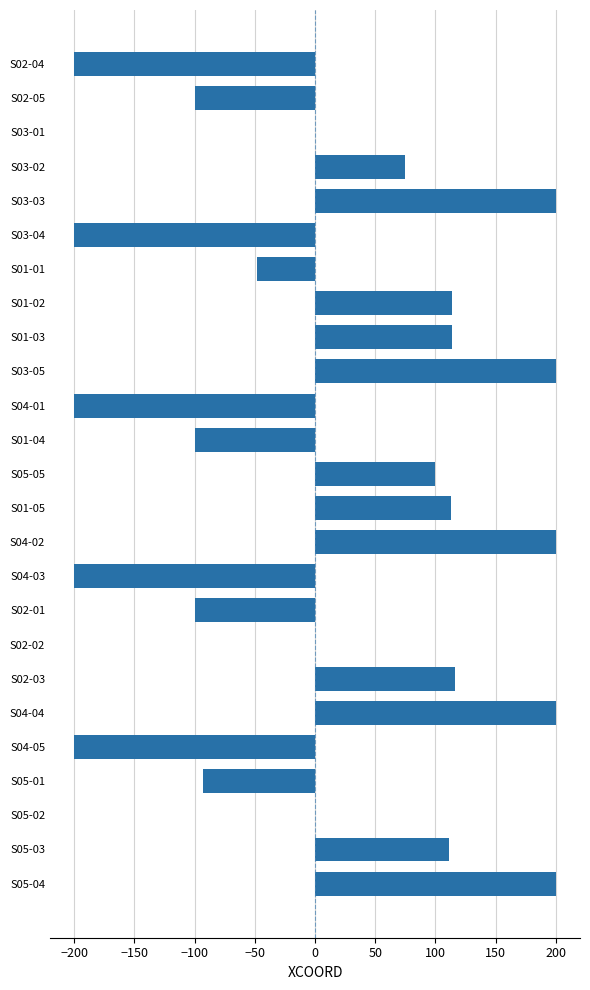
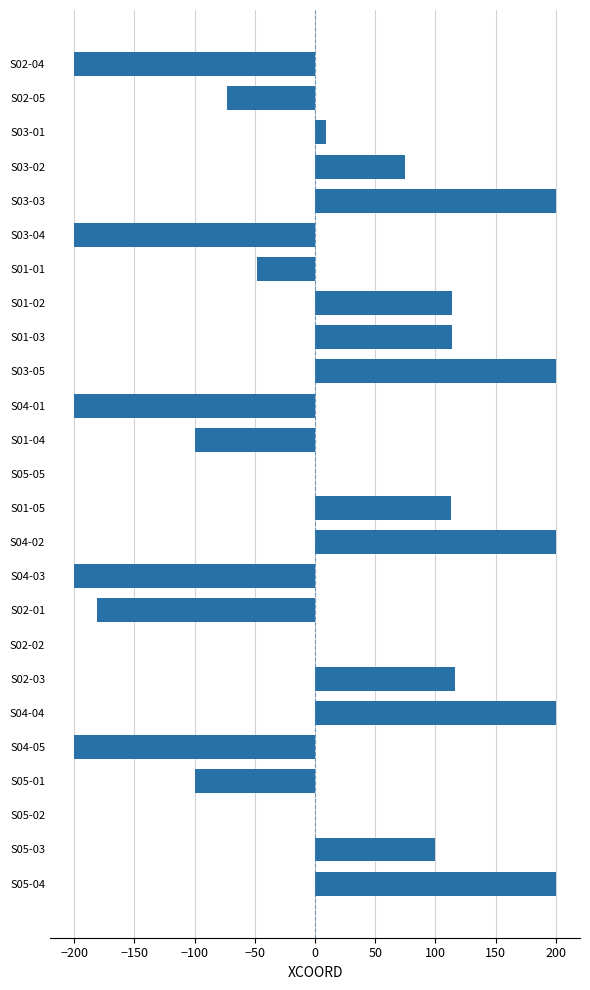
S02-05: -100 -> -73
S03-01: 0 -> 9
S05-05: 100 -> 0
S02-01: -100 -> -181
S05-01: -93 -> -100
S05-03: 111 -> 100
